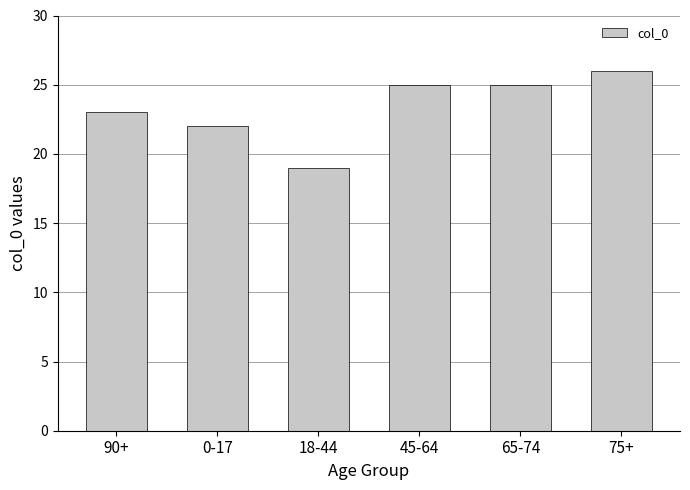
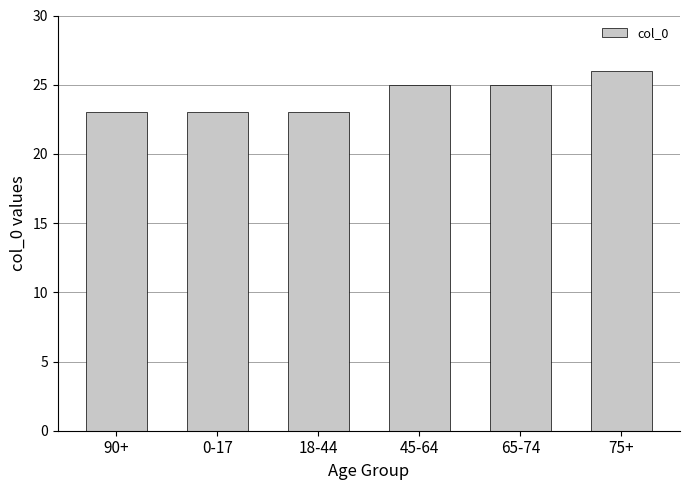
0-17: 22 -> 23
18-44: 19 -> 23
